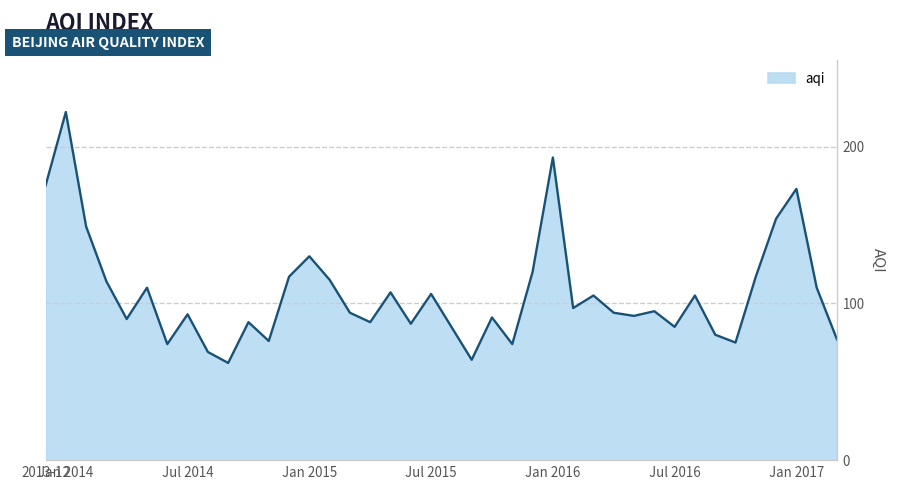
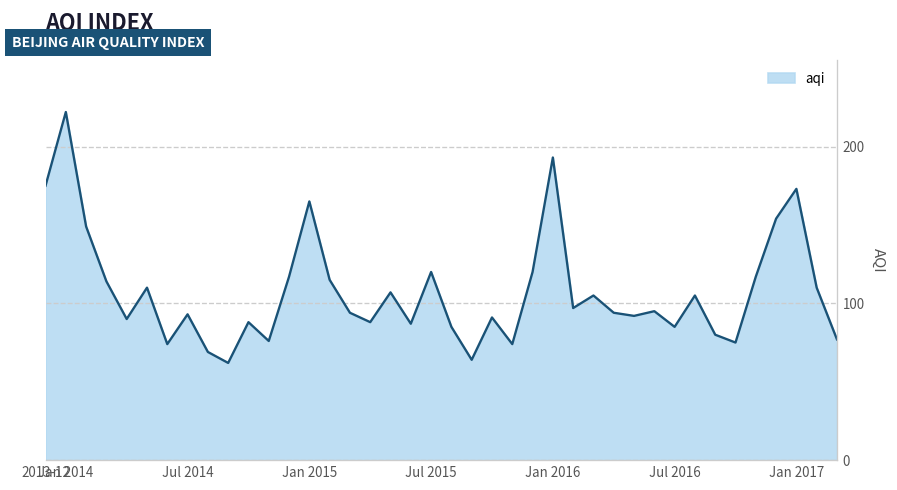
Jan 2015: 130 -> 165
Jul 2015: 106 -> 120
